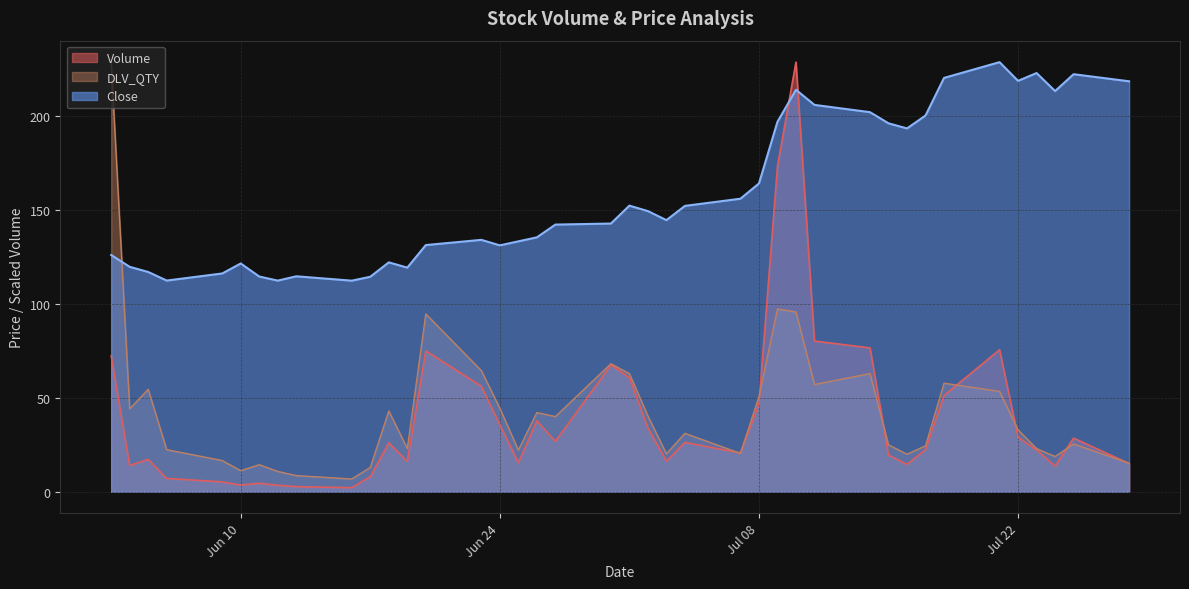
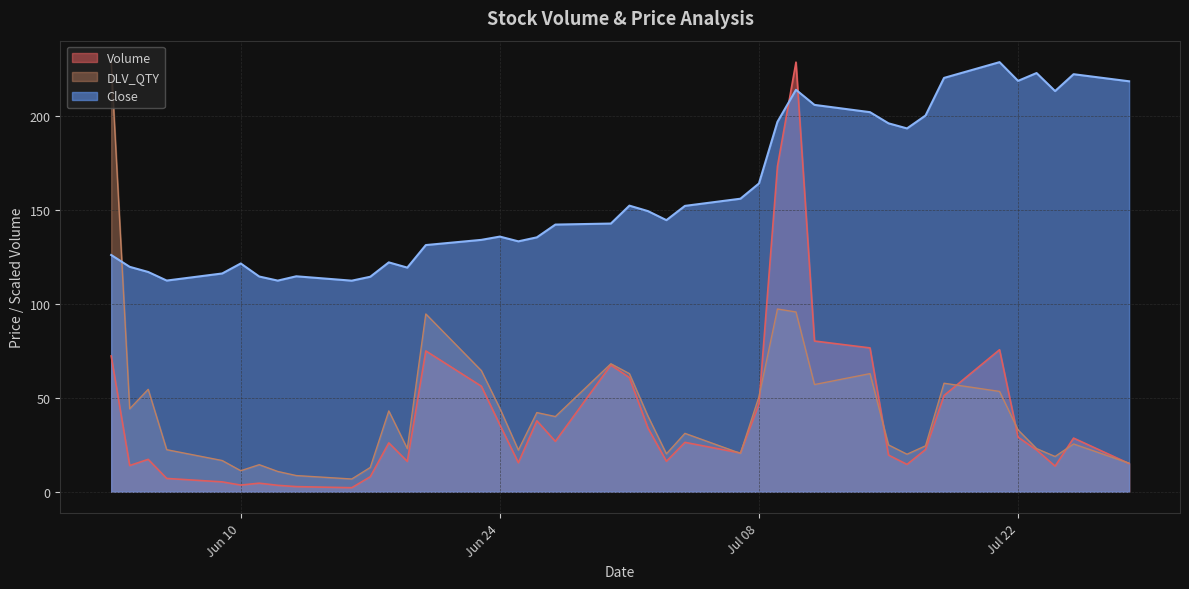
Close, Jun 24: 131 -> 136
